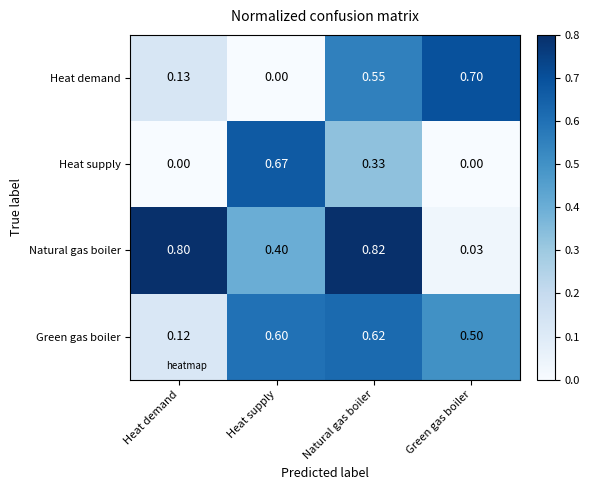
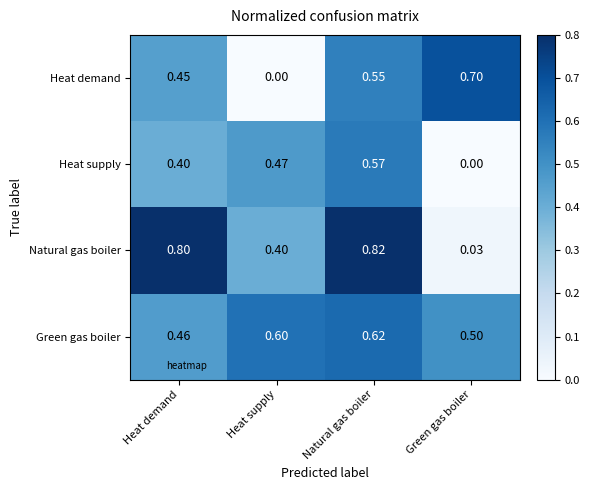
Heat demand, Heat demand: 0.13 -> 0.45
Heat supply, Heat demand: 0.00 -> 0.40
Heat supply, Heat supply: 0.67 -> 0.47
Heat supply, Natural gas boiler: 0.33 -> 0.57
Green gas boiler, Heat demand: 0.12 -> 0.46
